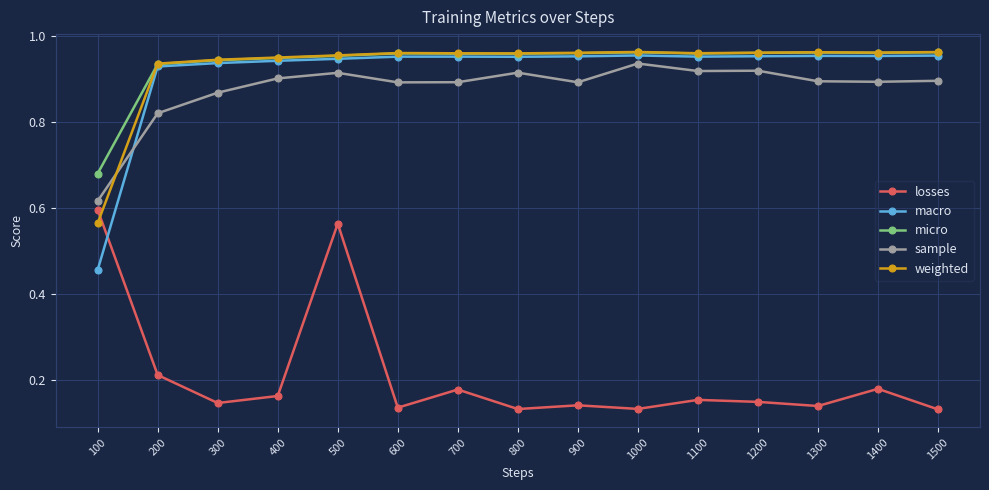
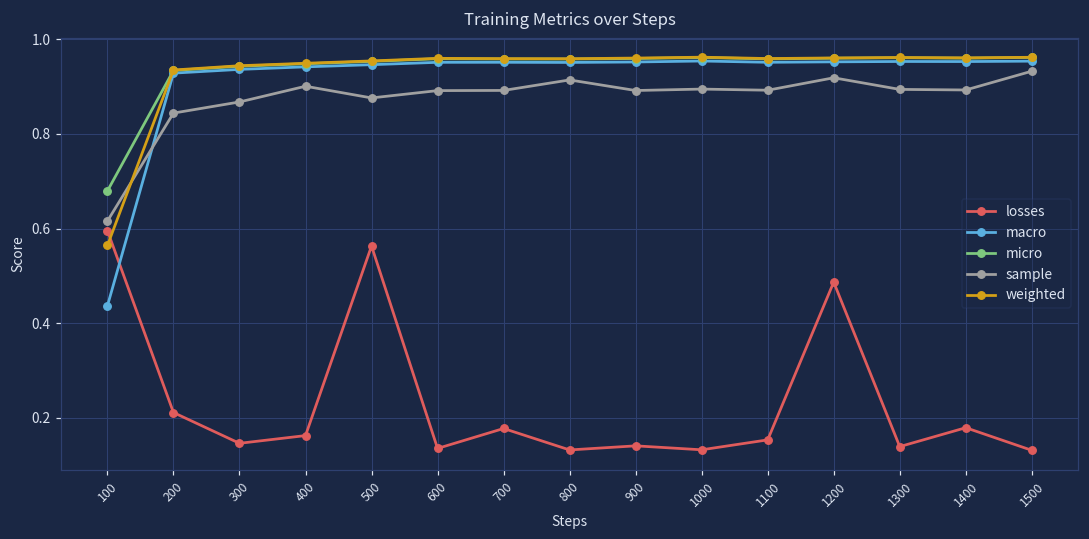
macro, 100: 0.46 -> 0.44
sample, 200: 0.82 -> 0.84
sample, 500: 0.91 -> 0.88
sample, 1000: 0.94 -> 0.89
sample, 1100: 0.92 -> 0.89
losses, 1200: 0.15 -> 0.49
sample, 1500: 0.90 -> 0.93
